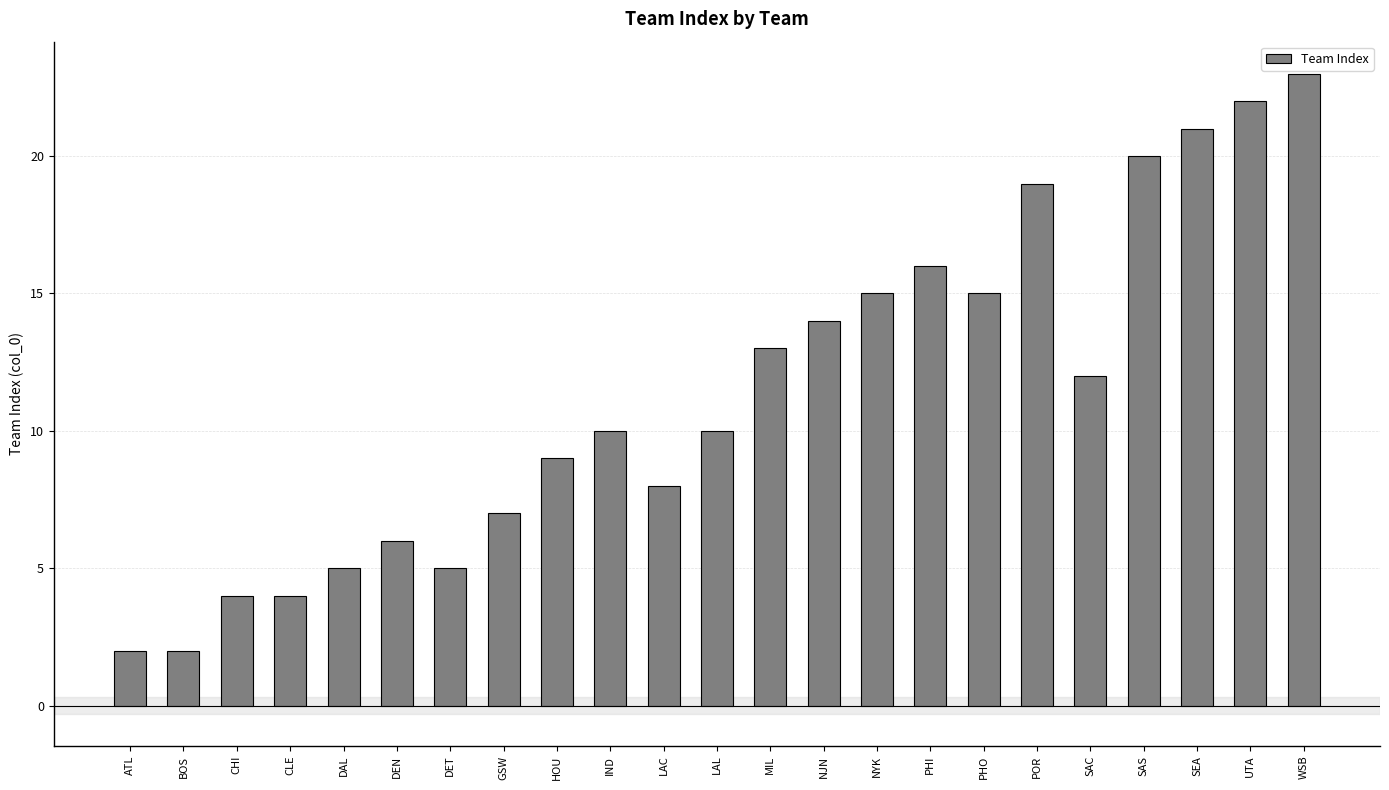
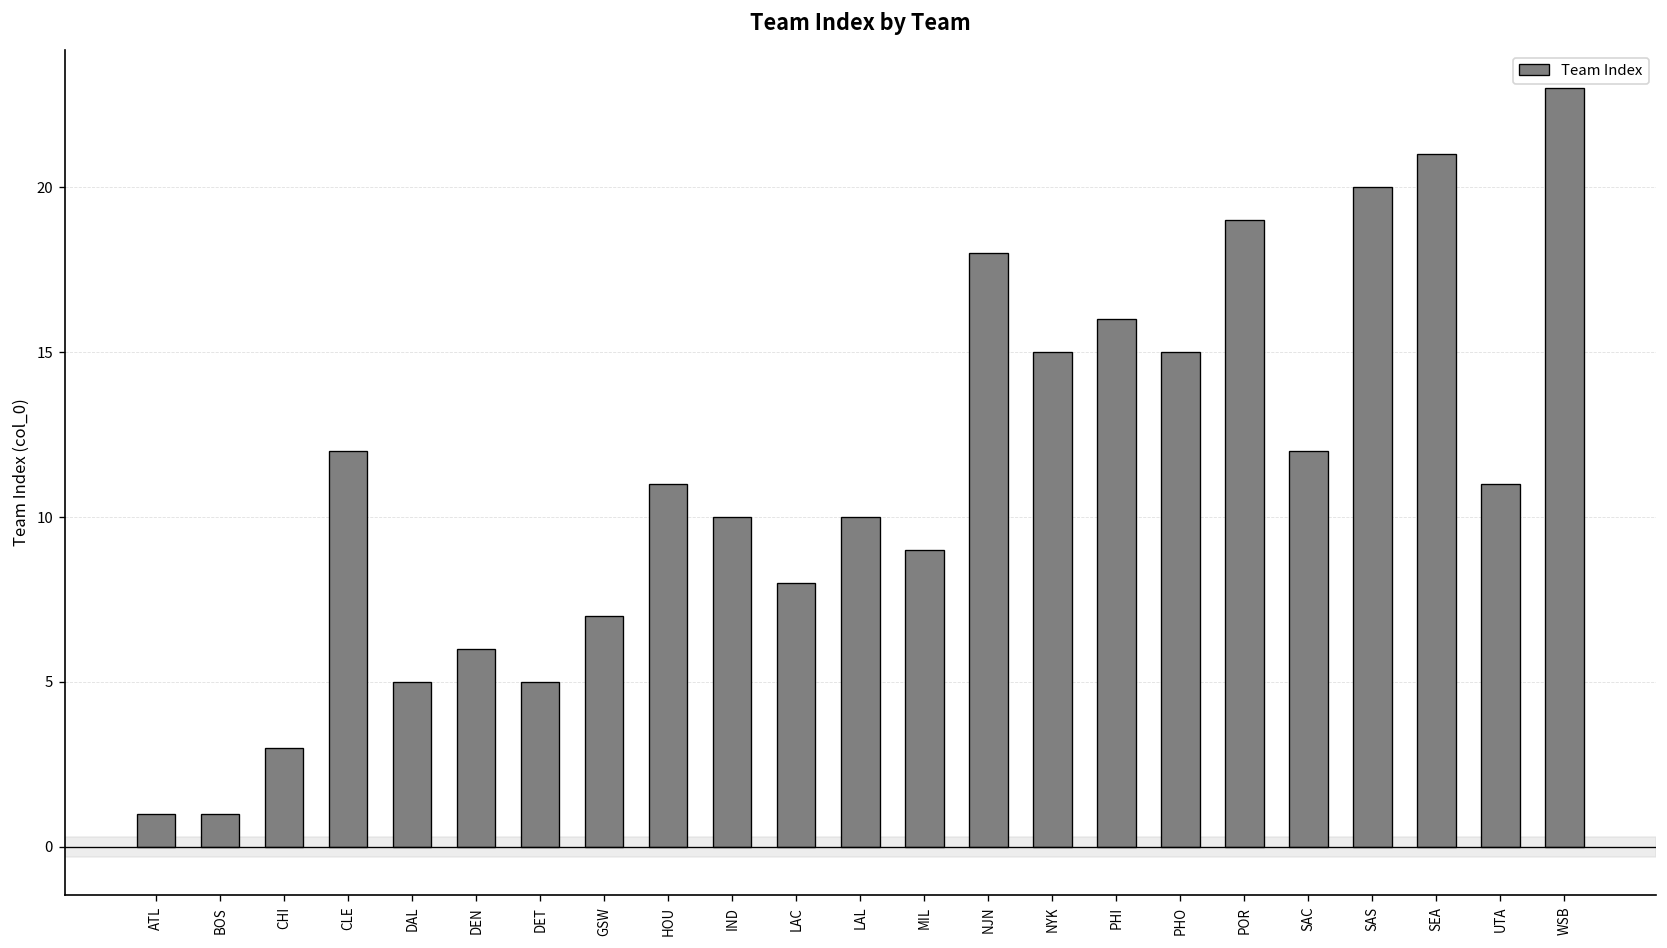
ATL: 2 -> 1
BOS: 2 -> 1
CHI: 4 -> 3
CLE: 4 -> 12
HOU: 9 -> 11
MIL: 13 -> 9
NJN: 14 -> 18
UTA: 22 -> 11
